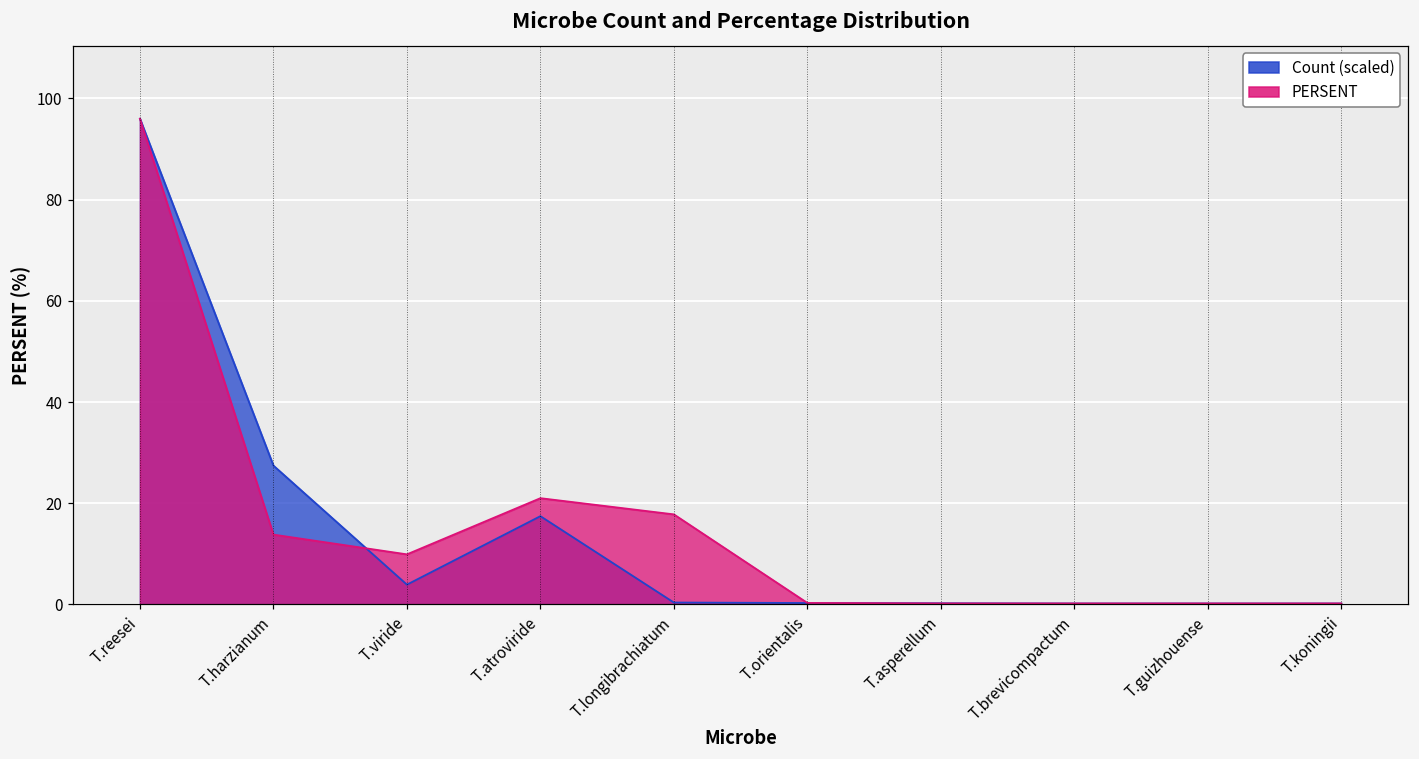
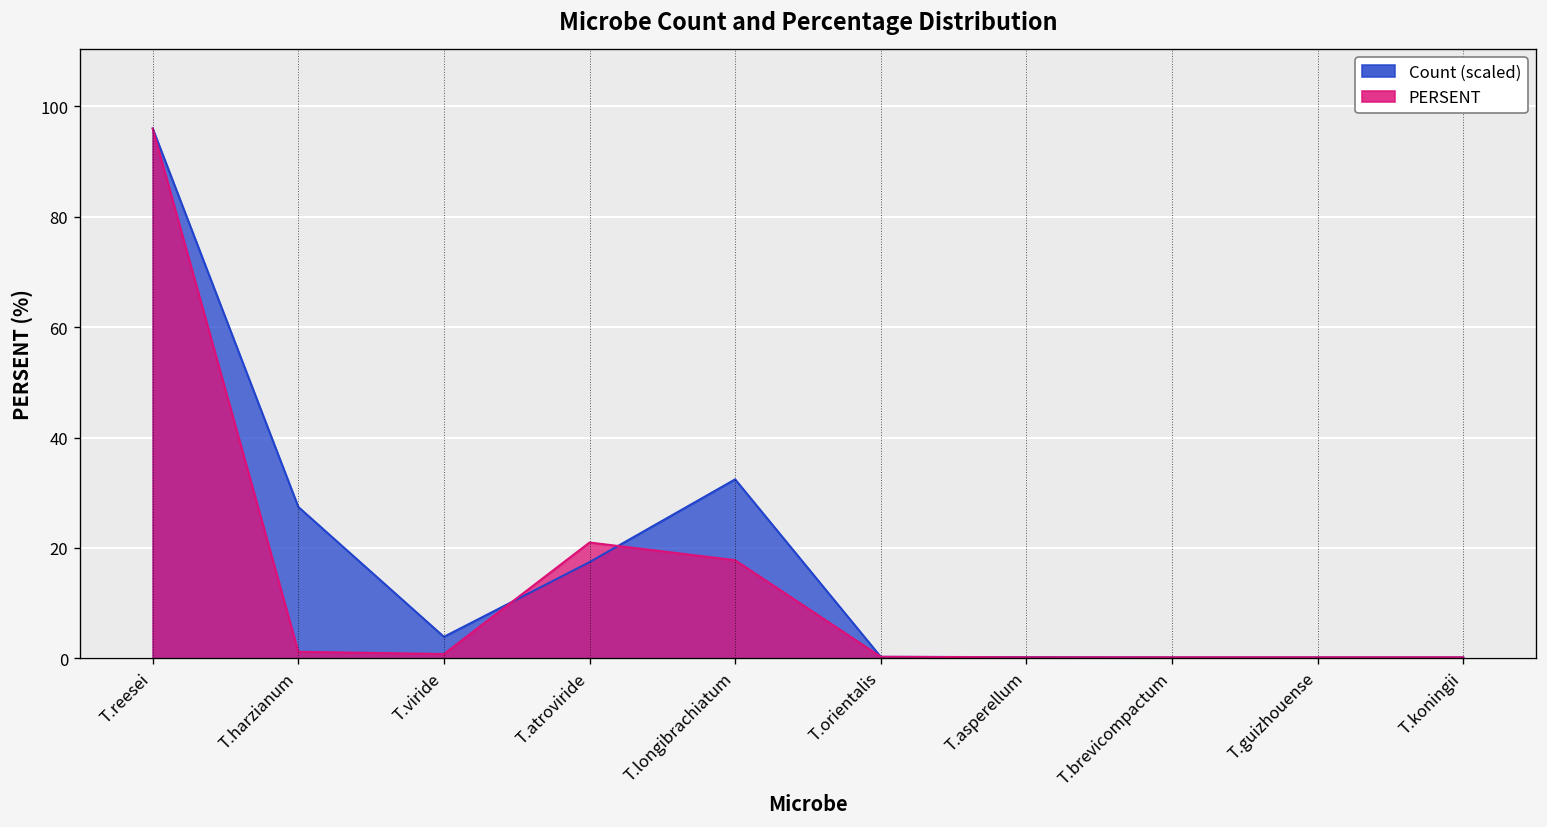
PERSENT, T.harzianum: 14 -> 1
PERSENT, T.viride: 10 -> 1
Count (scaled), T.longibrachiatum: 0 -> 32
